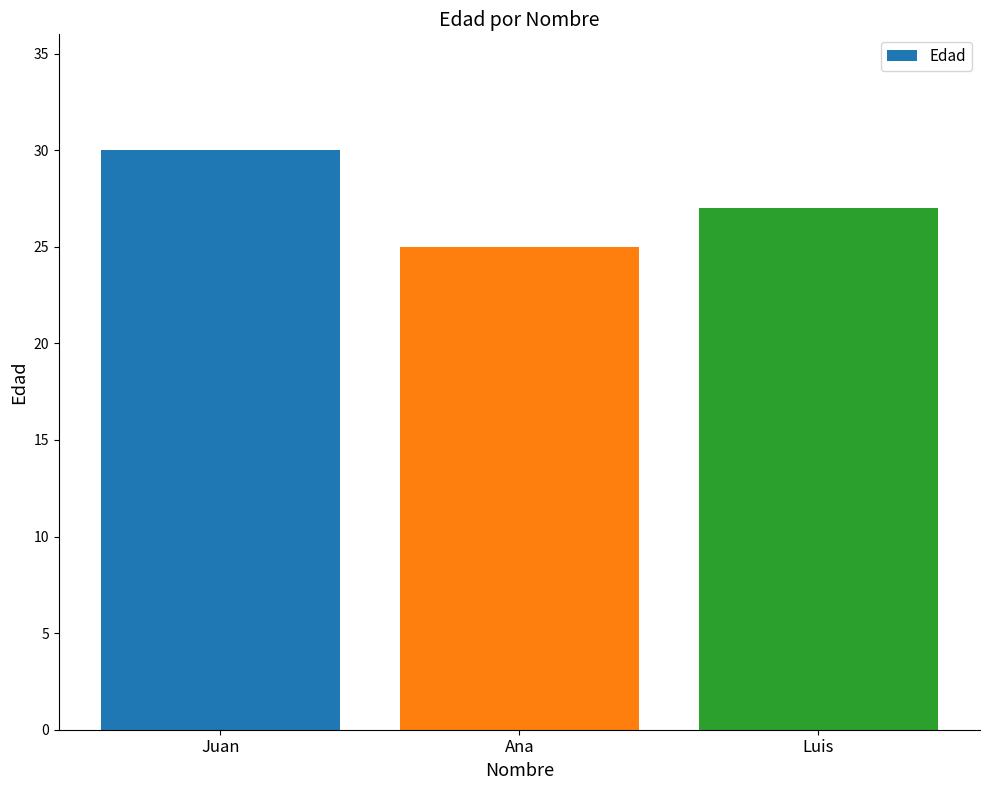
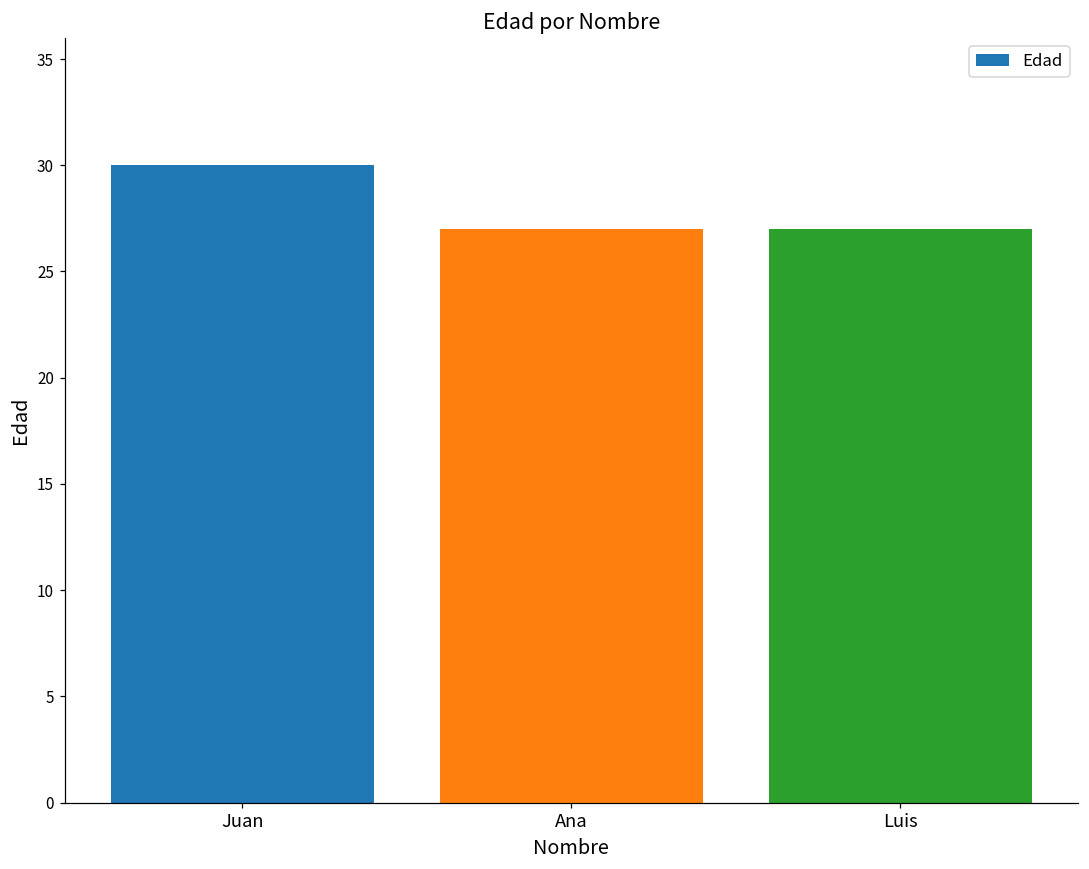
Ana: 25 -> 27
